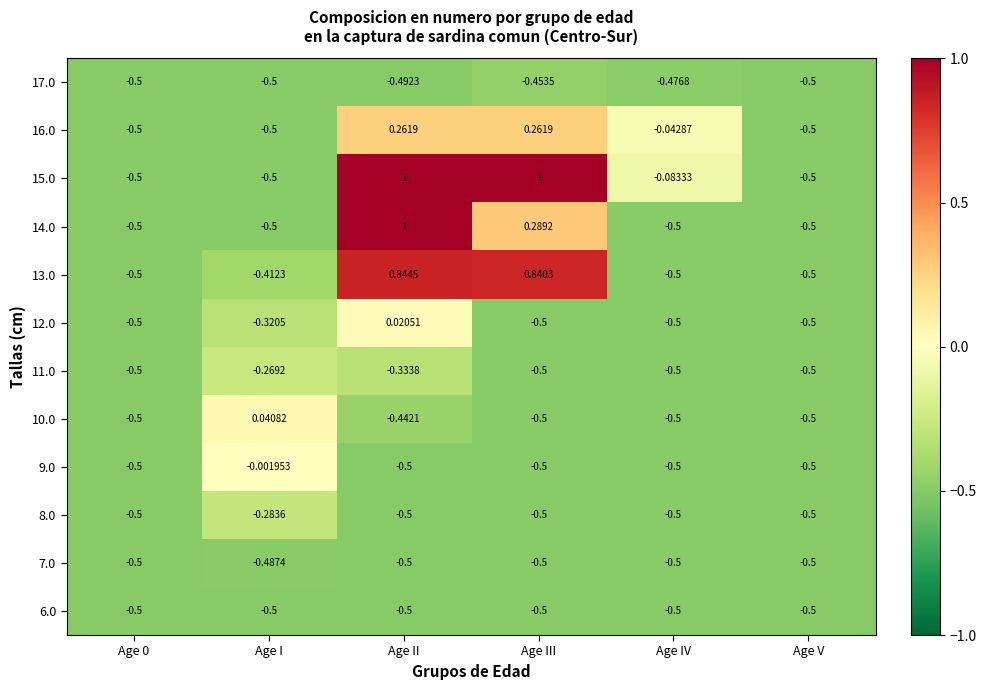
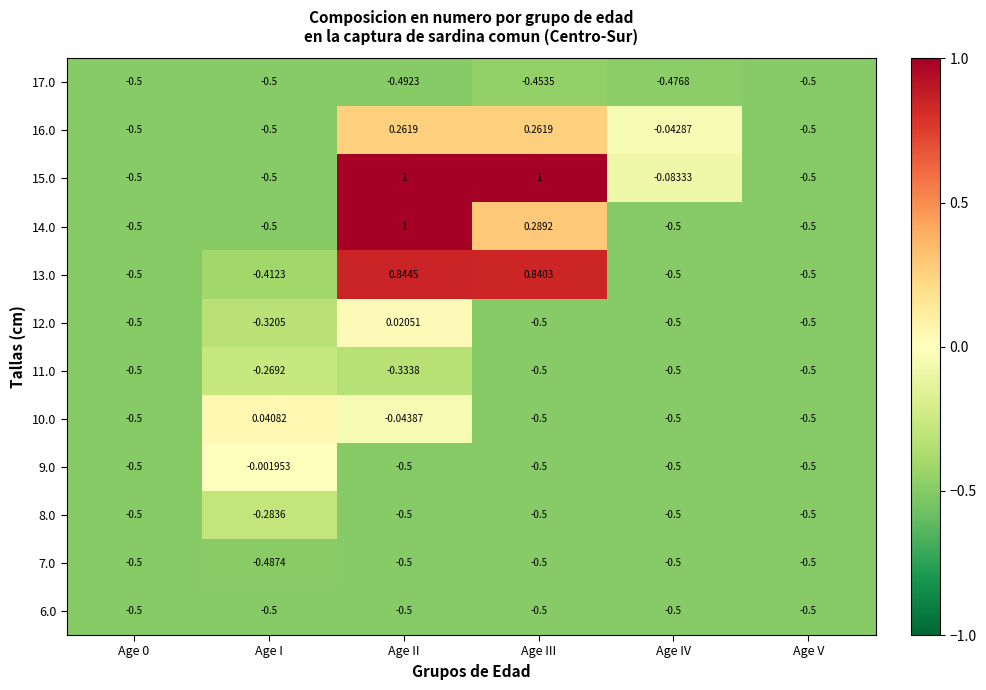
10.0, Age II: -0.4421 -> -0.04387
